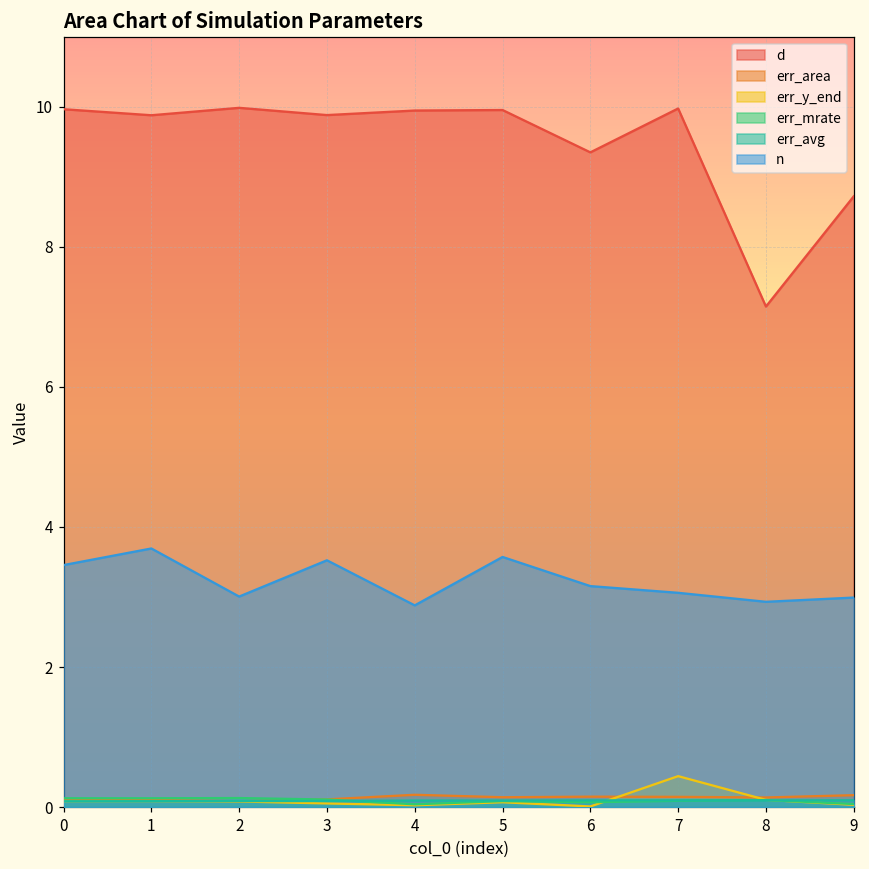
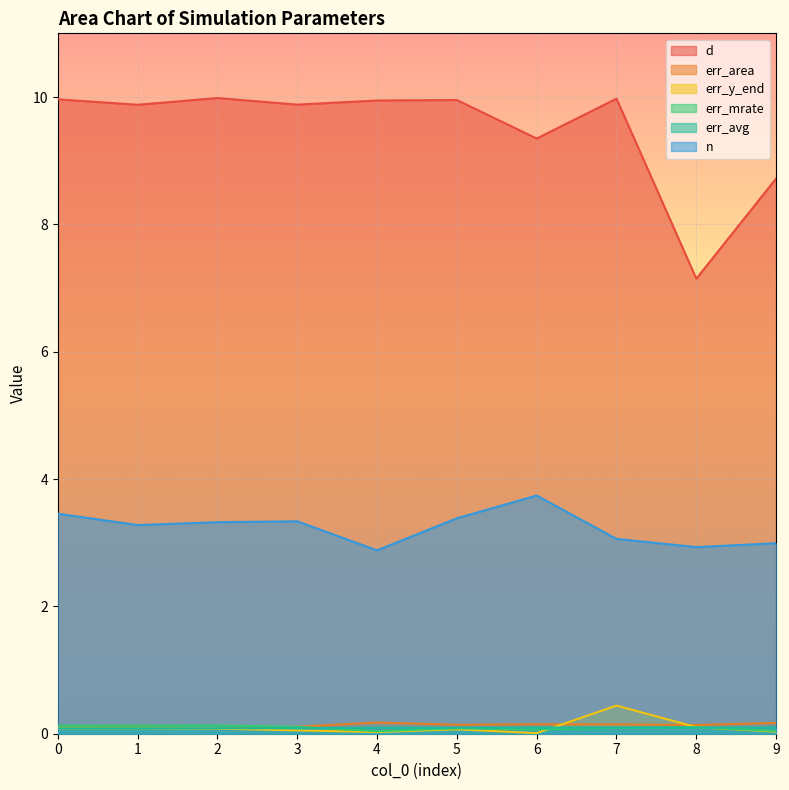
n, 1: 3.7 -> 3.3
n, 2: 3.0 -> 3.3
n, 3: 3.5 -> 3.3
n, 5: 3.6 -> 3.4
n, 6: 3.2 -> 3.7
